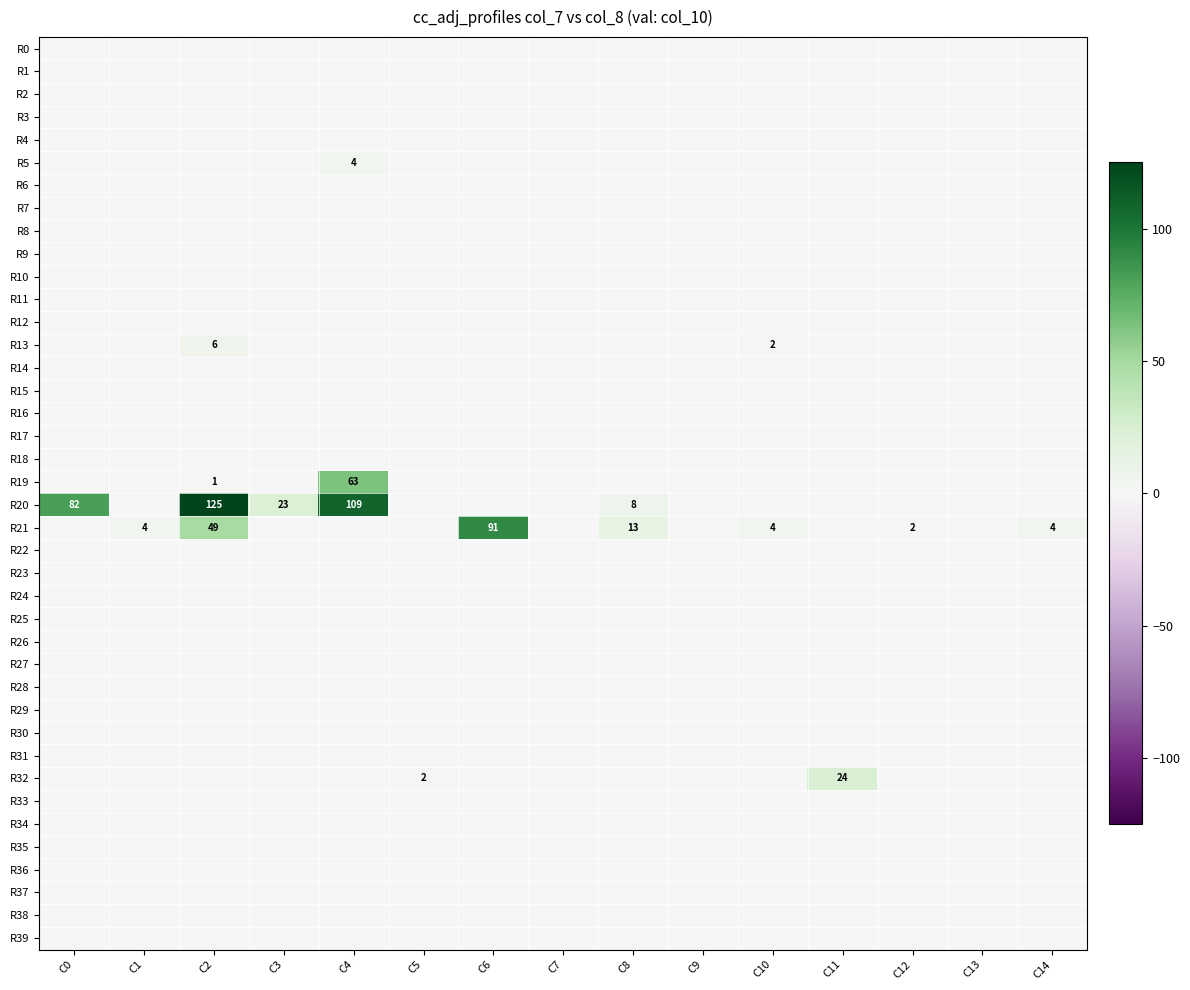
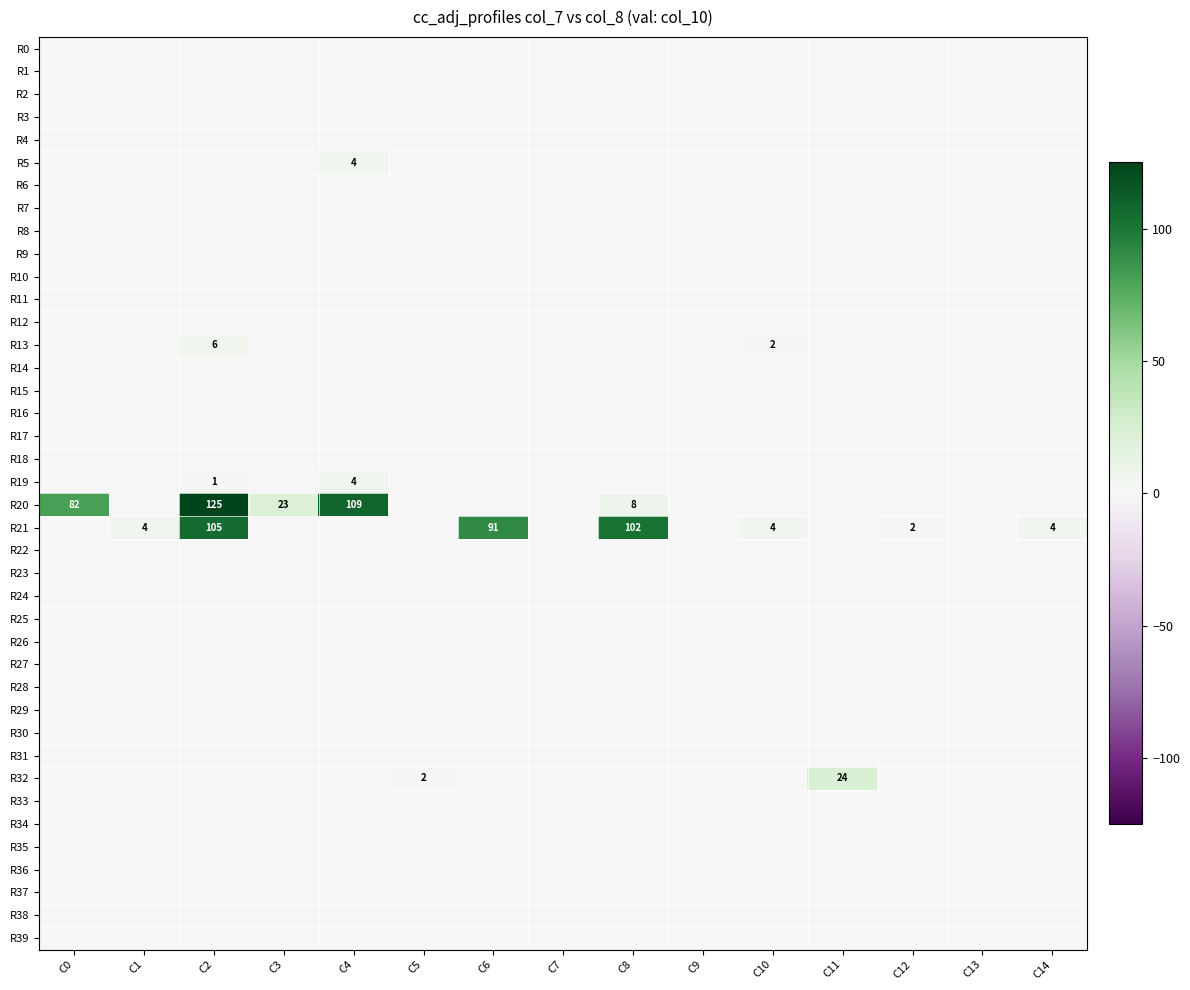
R19, C4: 63 -> 4
R21, C2: 49 -> 105
R21, C8: 13 -> 102
